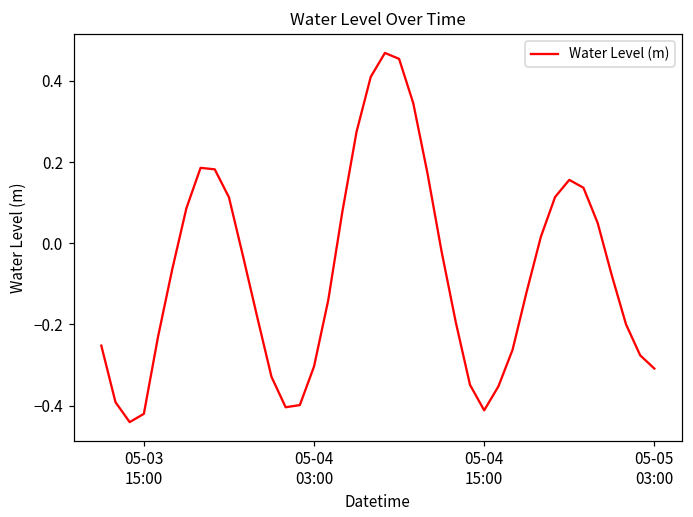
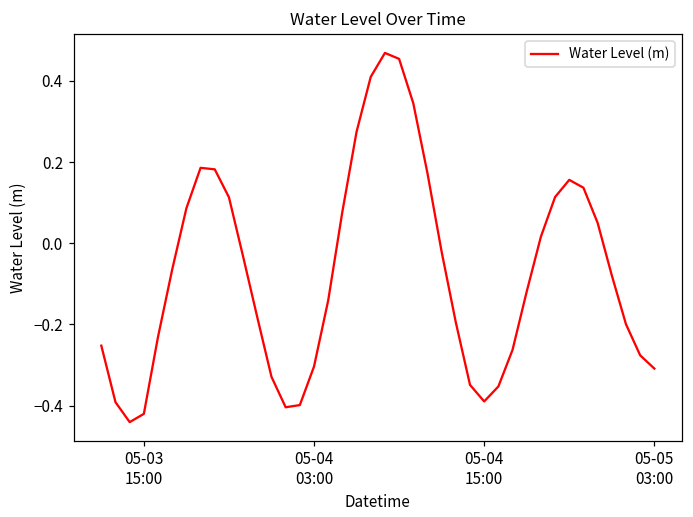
05-04 15:00: -0.41 -> -0.39
